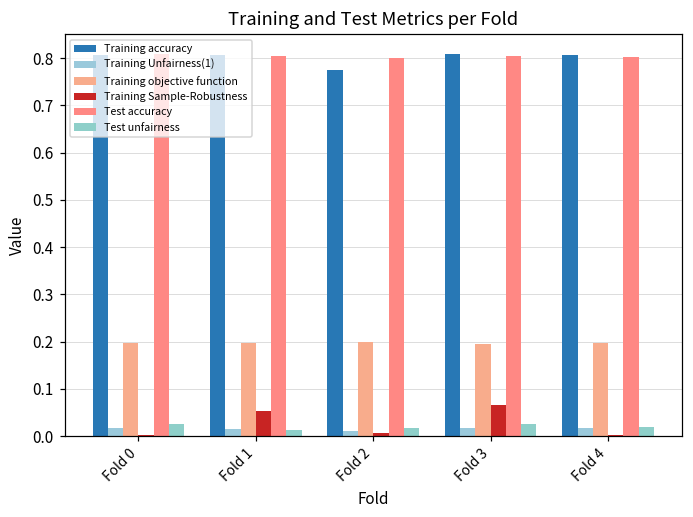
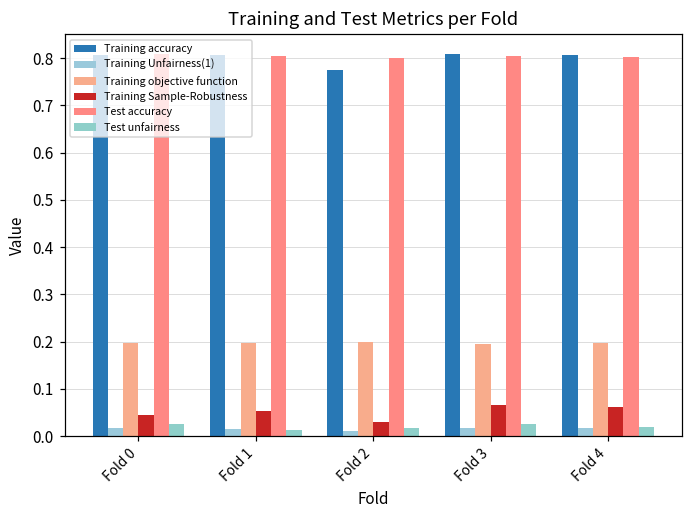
Training Sample-Robustness, Fold 0: 0.00 -> 0.05
Training Sample-Robustness, Fold 2: 0.01 -> 0.03
Training Sample-Robustness, Fold 4: 0.00 -> 0.06
